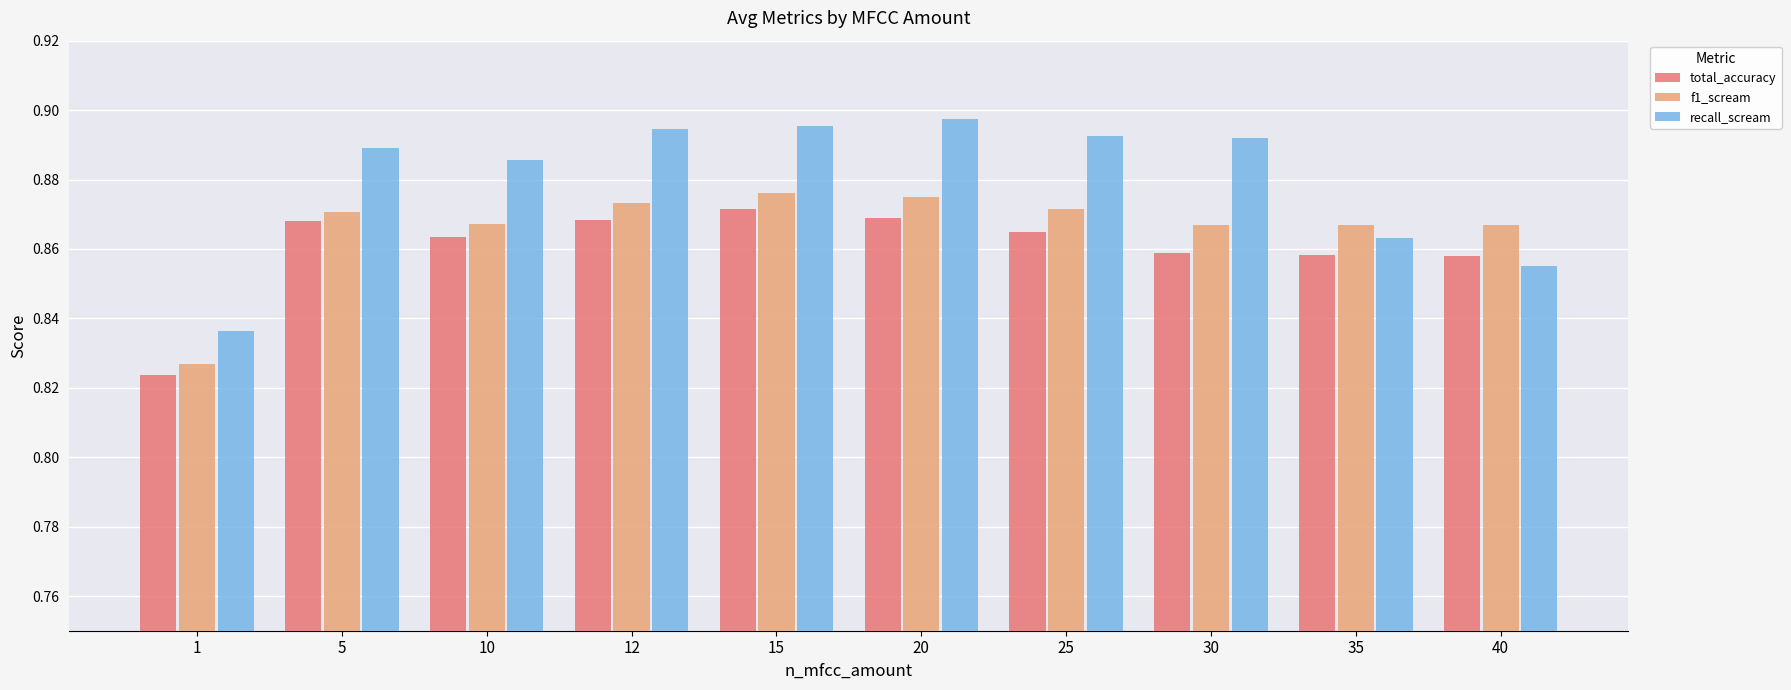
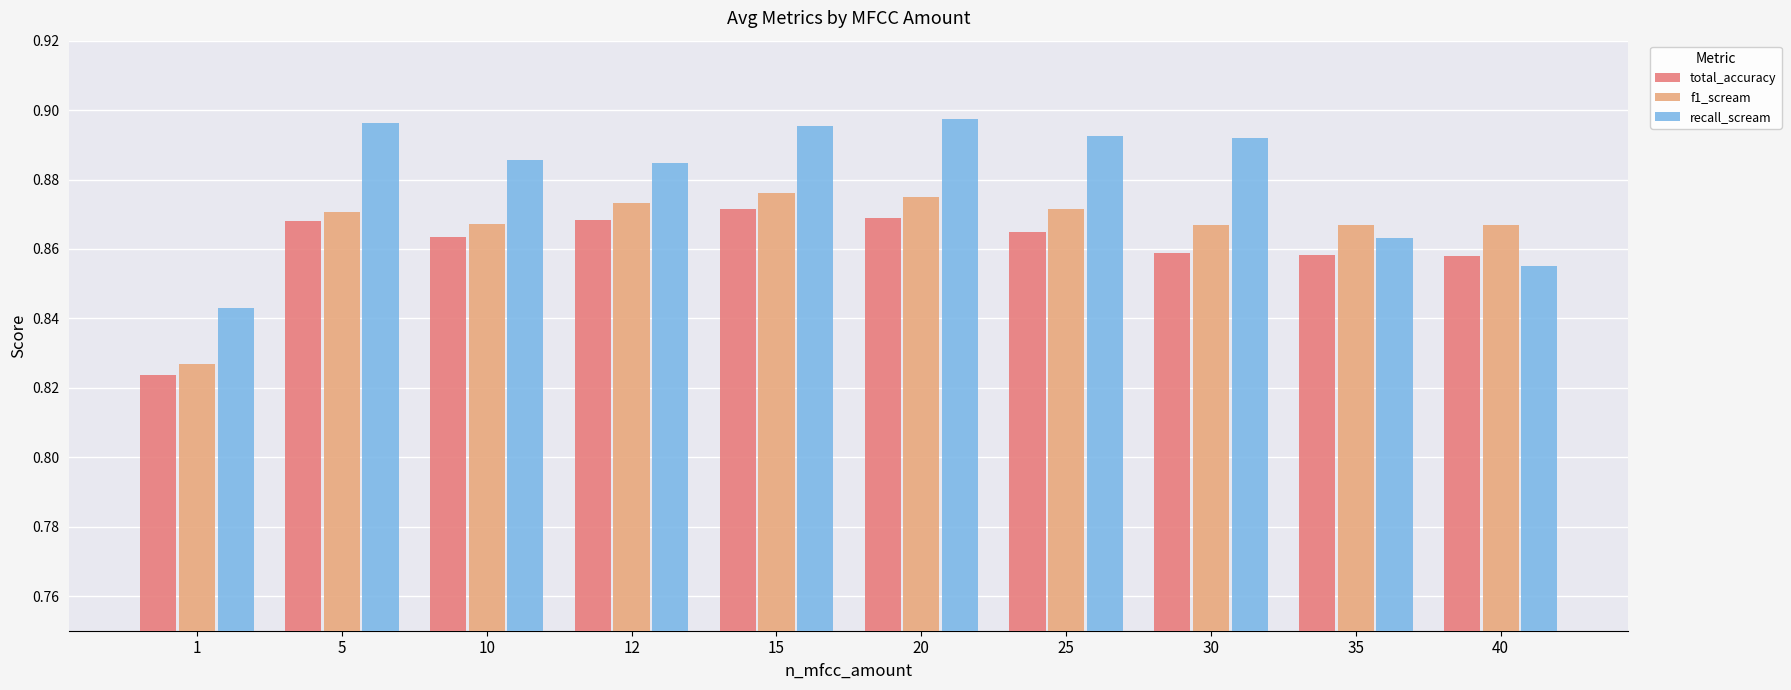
recall_scream, 1: 0.836 -> 0.843
recall_scream, 5: 0.889 -> 0.896
recall_scream, 12: 0.895 -> 0.885
